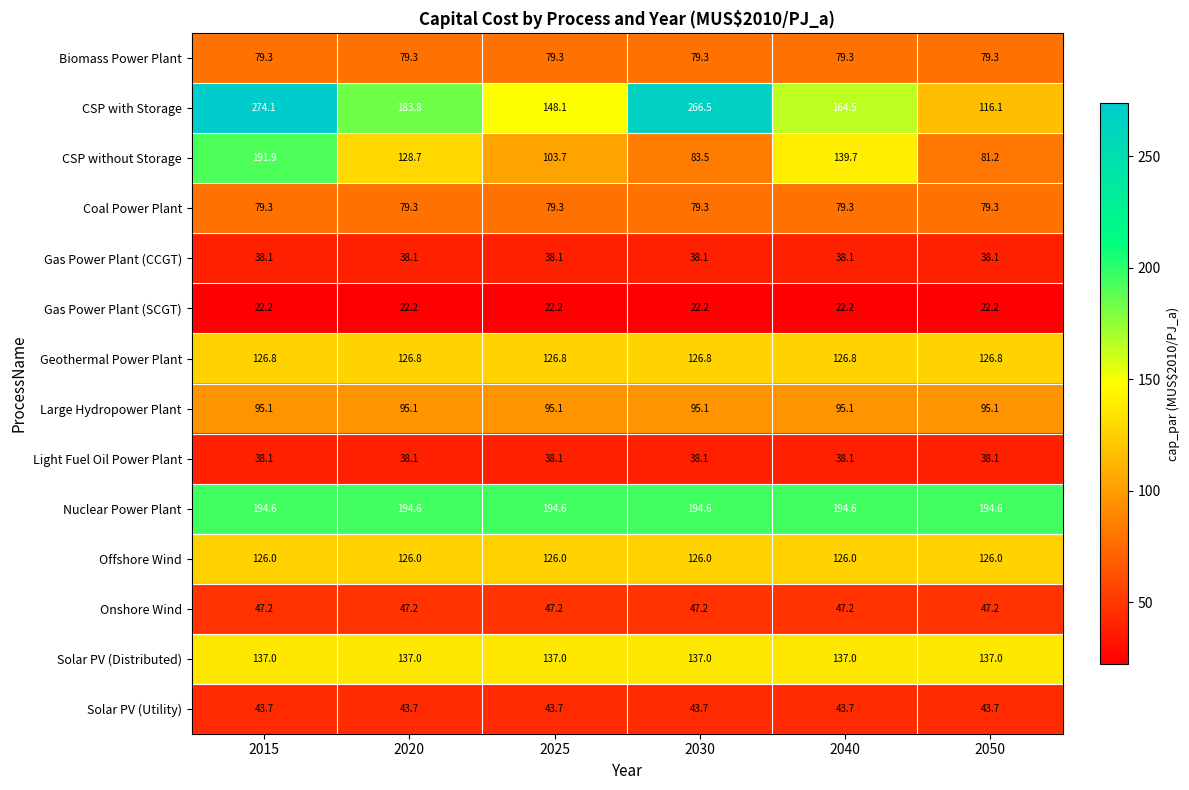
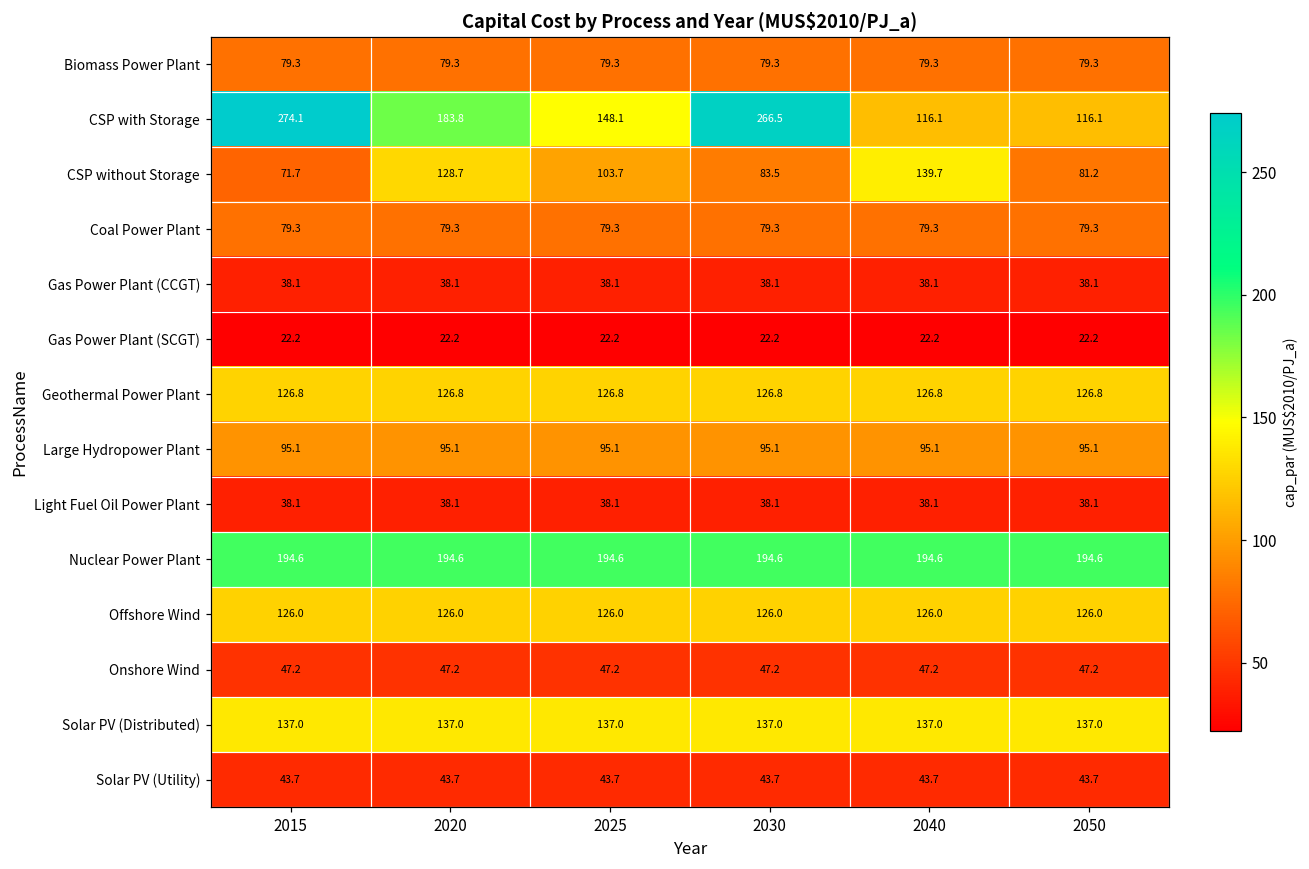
CSP with Storage, 2040: 164.5 -> 116.1
CSP without Storage, 2015: 191.9 -> 71.7
